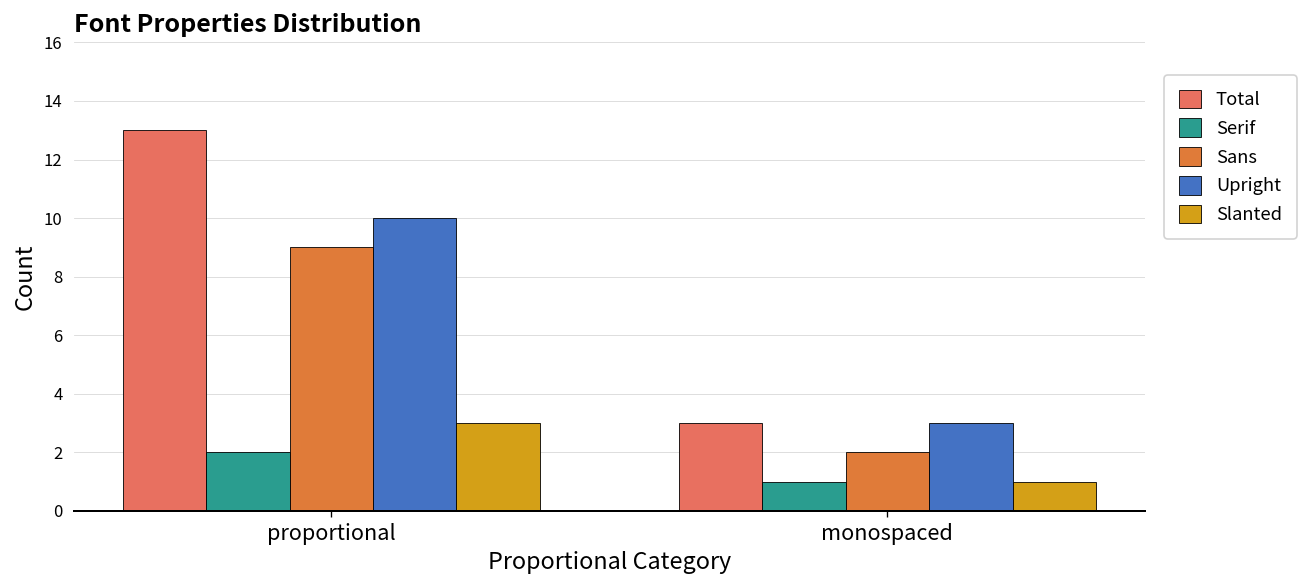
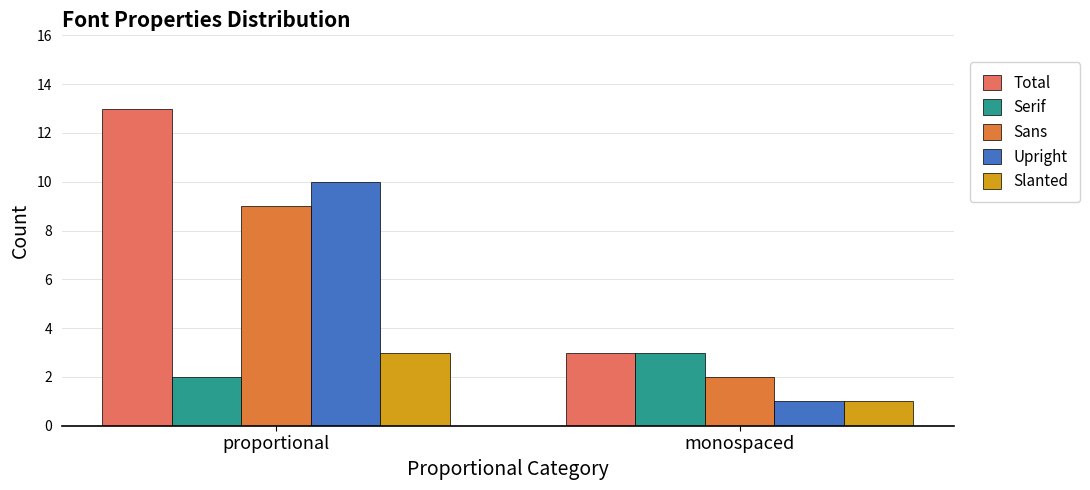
Serif, monospaced: 1 -> 3
Upright, monospaced: 3 -> 1
